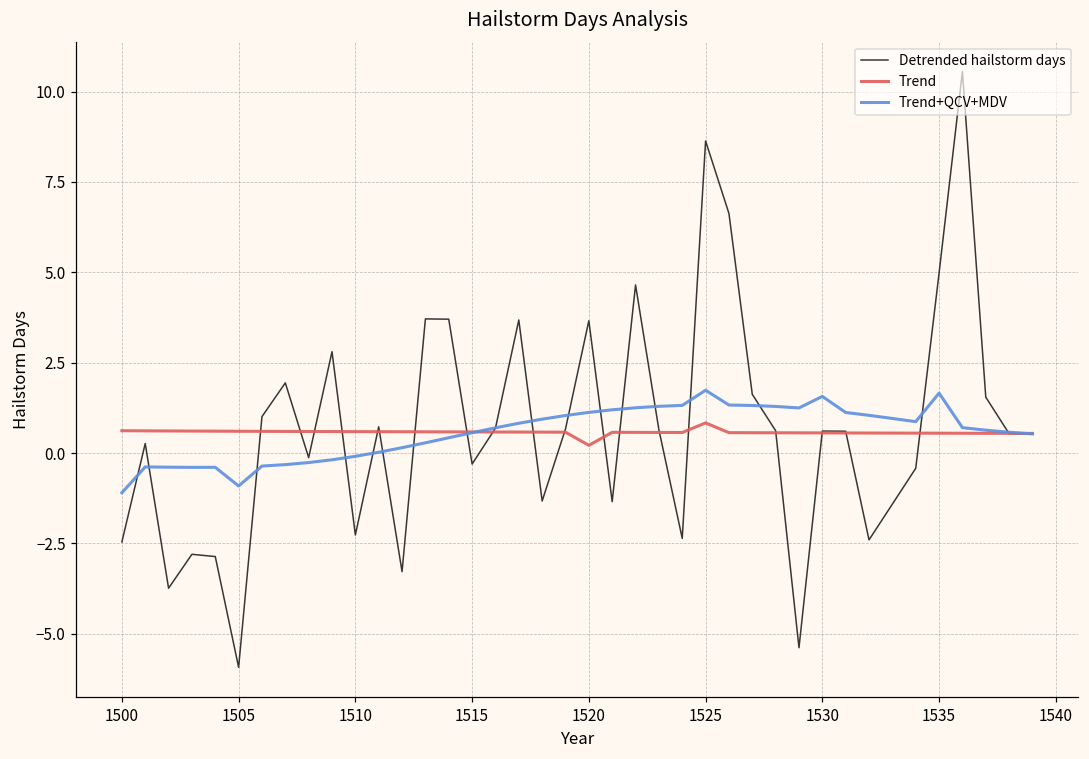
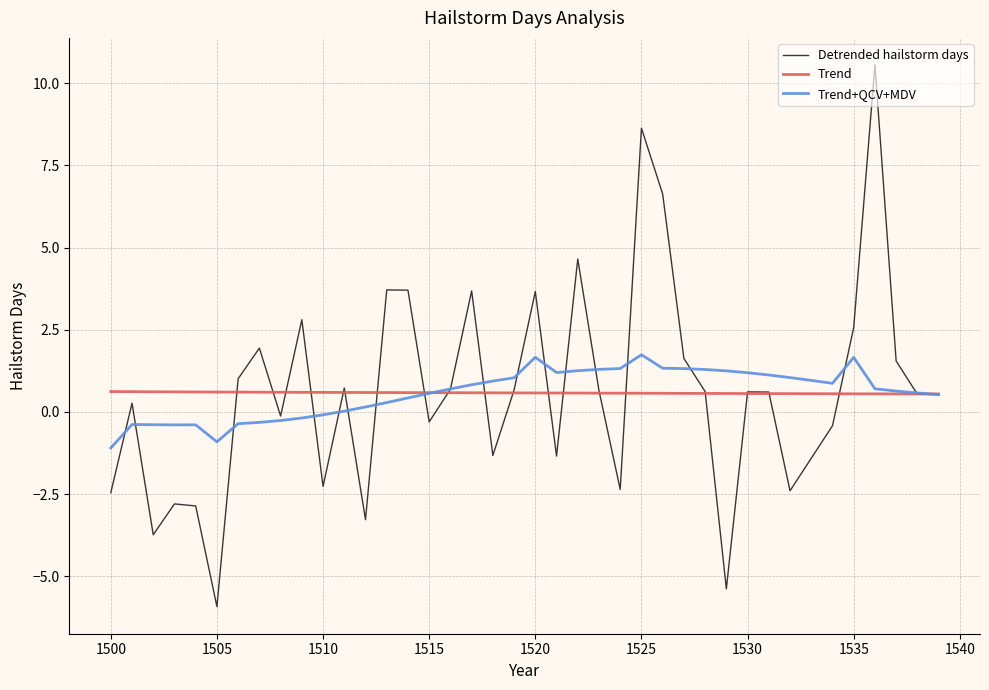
Trend, 1520: 0.2 -> 0.6
Trend+QCV+MDV, 1520: 1.1 -> 1.7
Trend, 1525: 0.8 -> 0.6
Trend+QCV+MDV, 1530: 1.6 -> 1.2
Detrended hailstorm days, 1535: 5.0 -> 2.6
